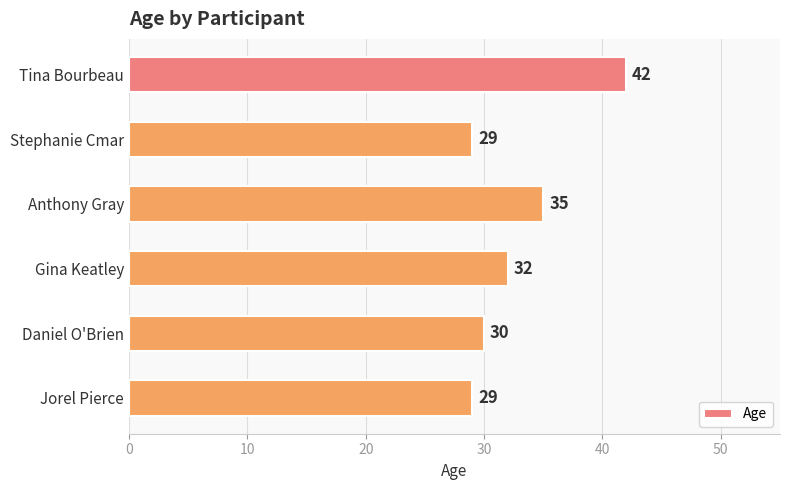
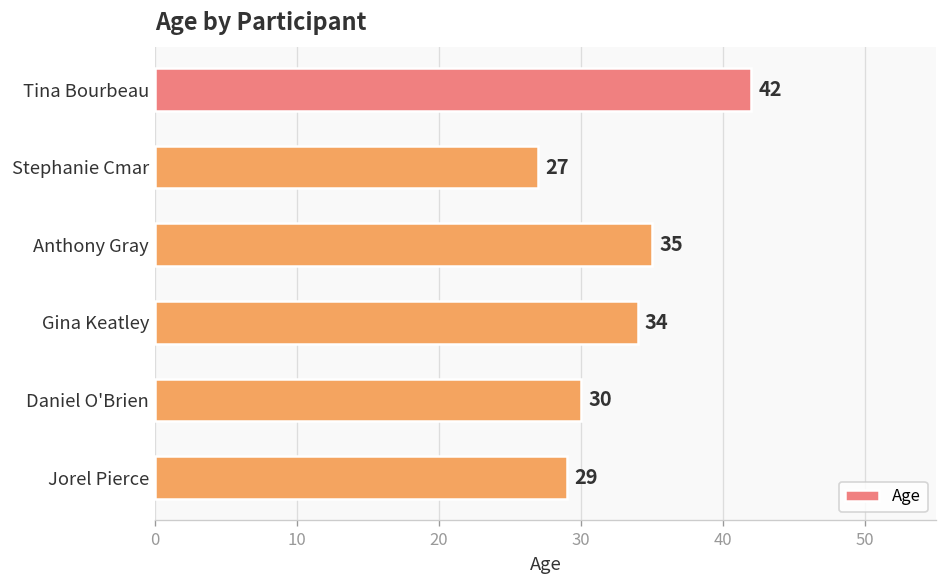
Stephanie Cmar: 29 -> 27
Gina Keatley: 32 -> 34
